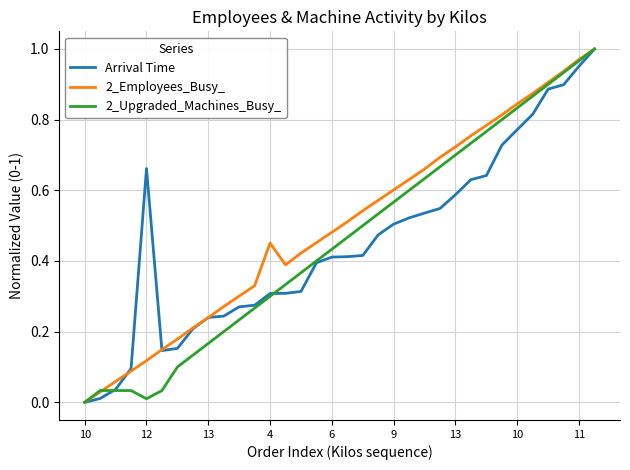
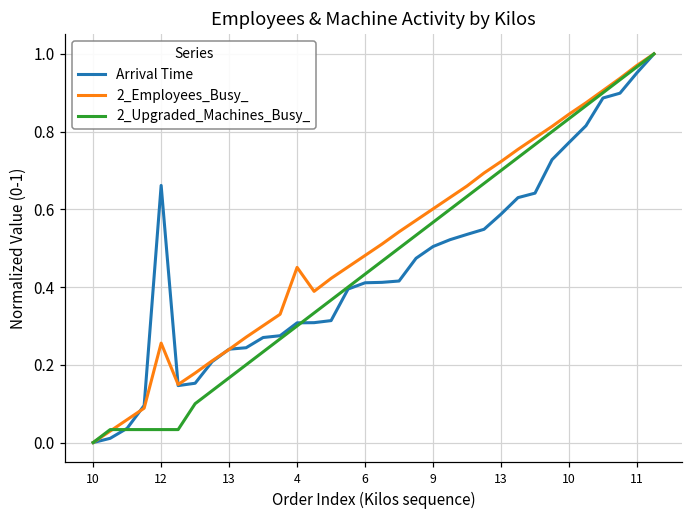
2_Employees_Busy_, 12: 0.12 -> 0.26
2_Upgraded_Machines_Busy_, 12: 0.01 -> 0.03
